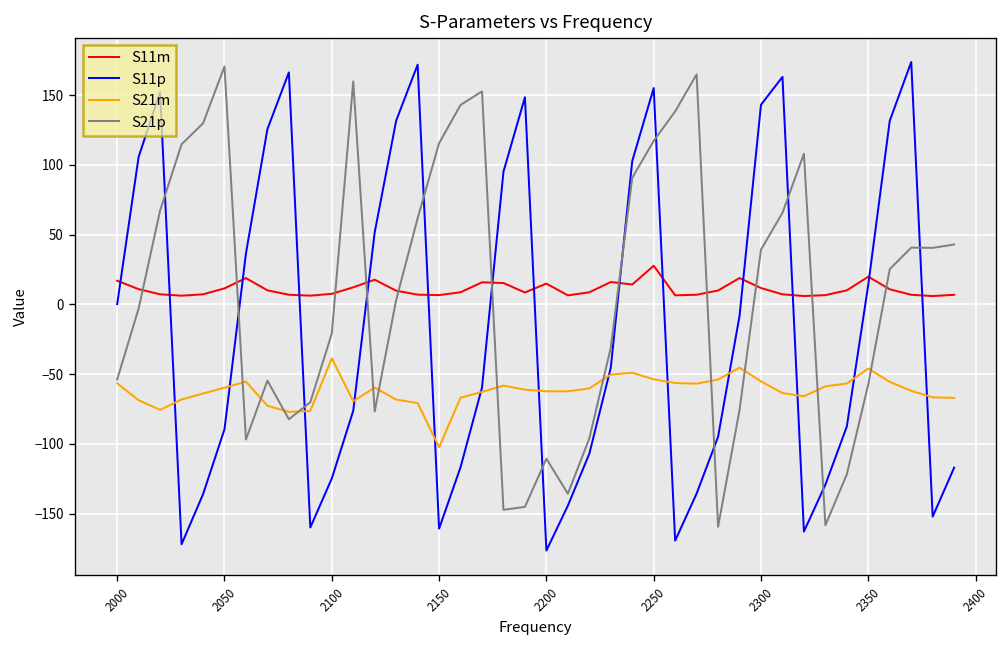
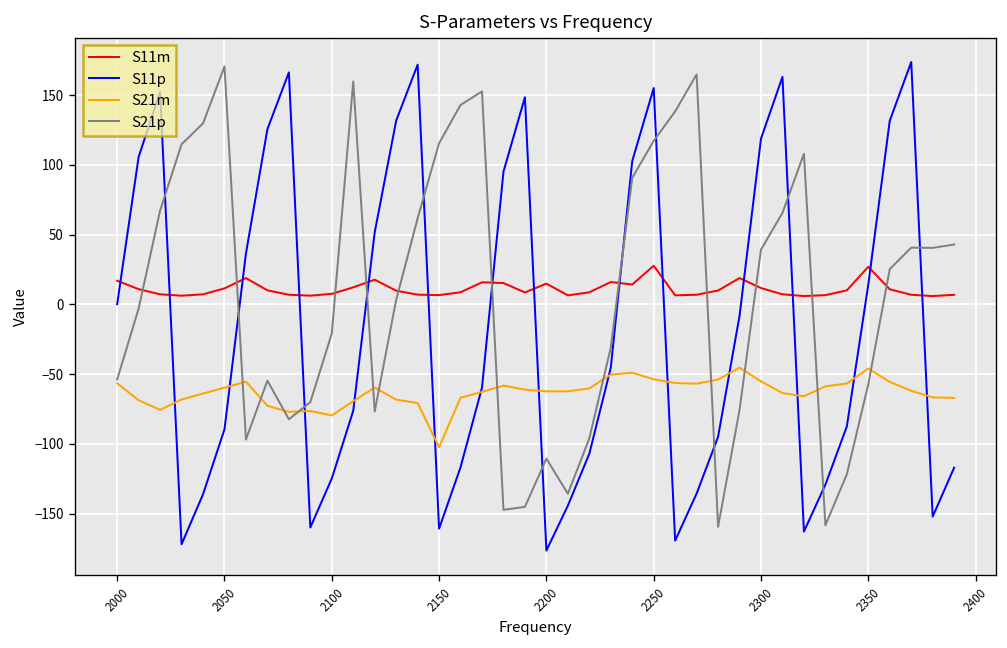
S21m, 2100: -39 -> -80
S11p, 2300: 143 -> 119
S11m, 2350: 20 -> 27
